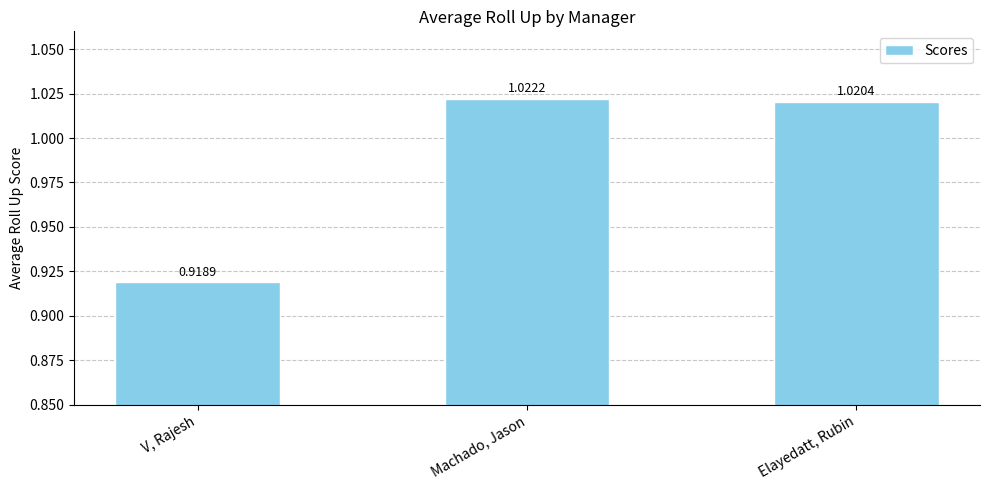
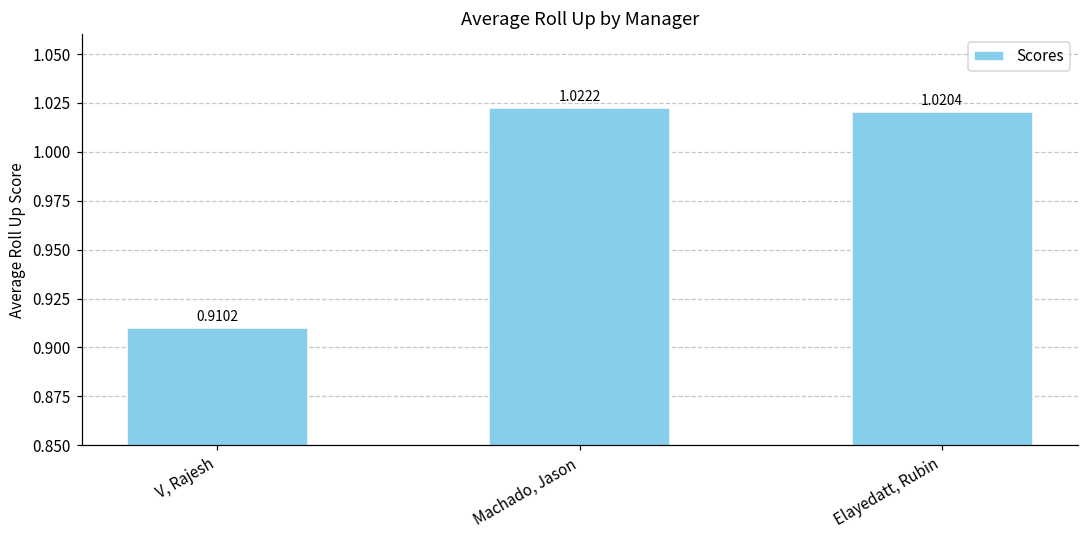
V, Rajesh: 0.9189 -> 0.9102
